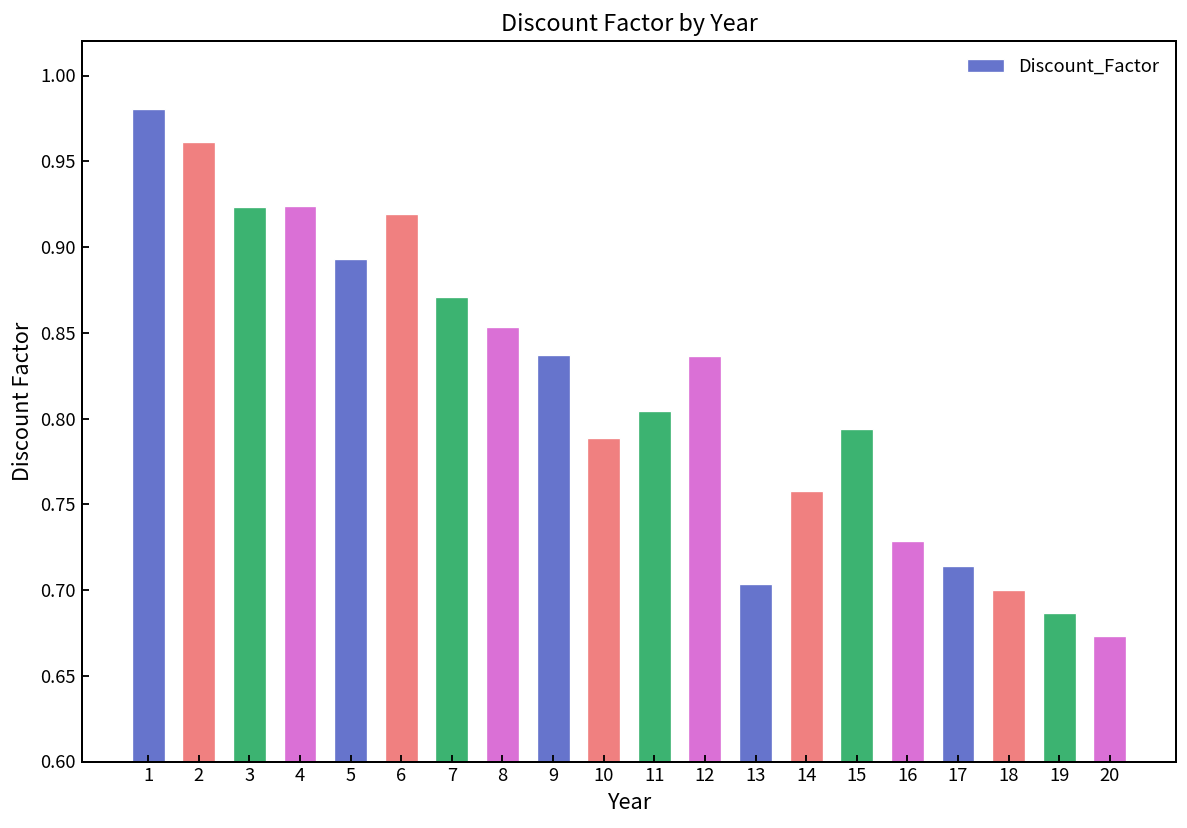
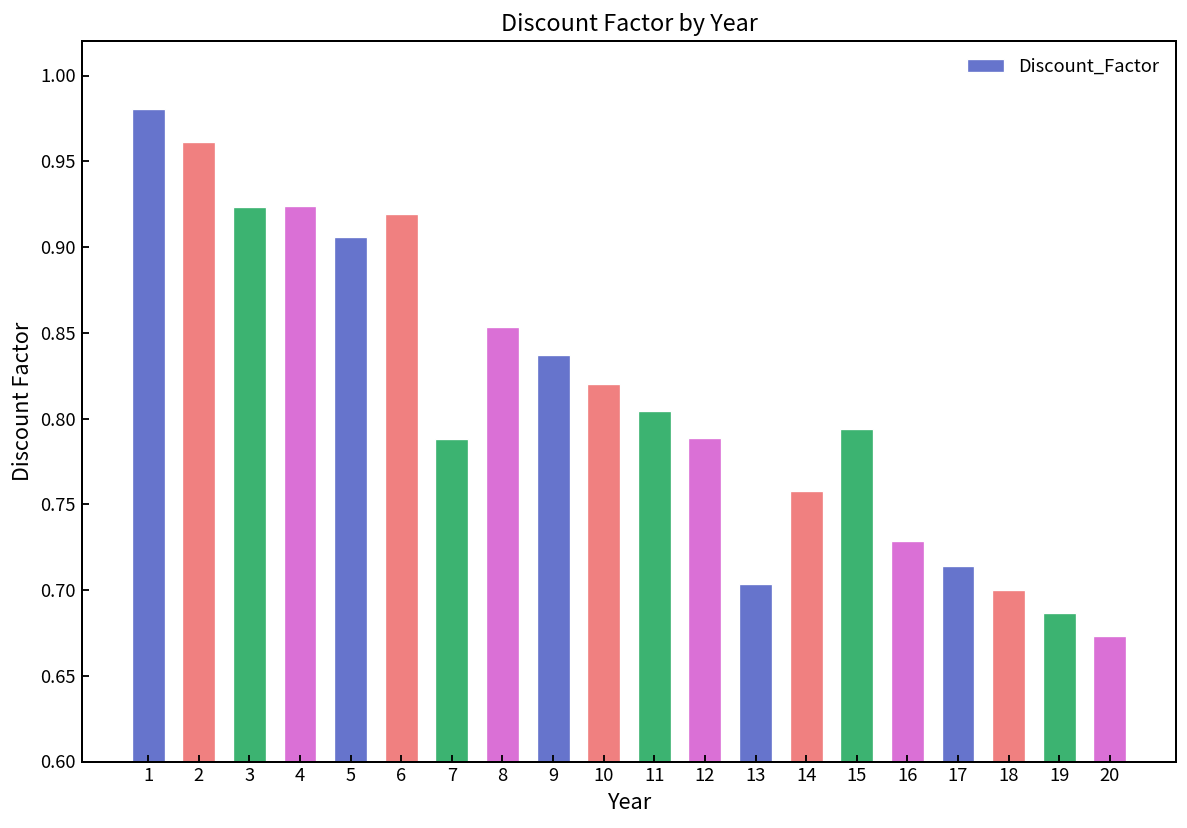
5: 0.893 -> 0.906
7: 0.871 -> 0.788
10: 0.788 -> 0.820
12: 0.836 -> 0.788
